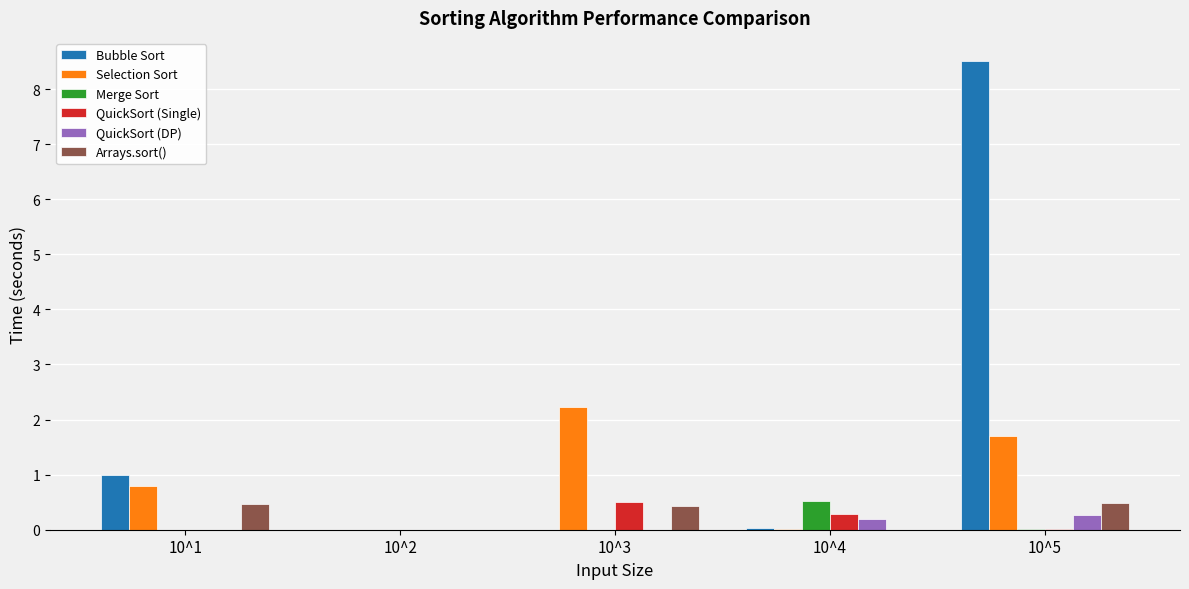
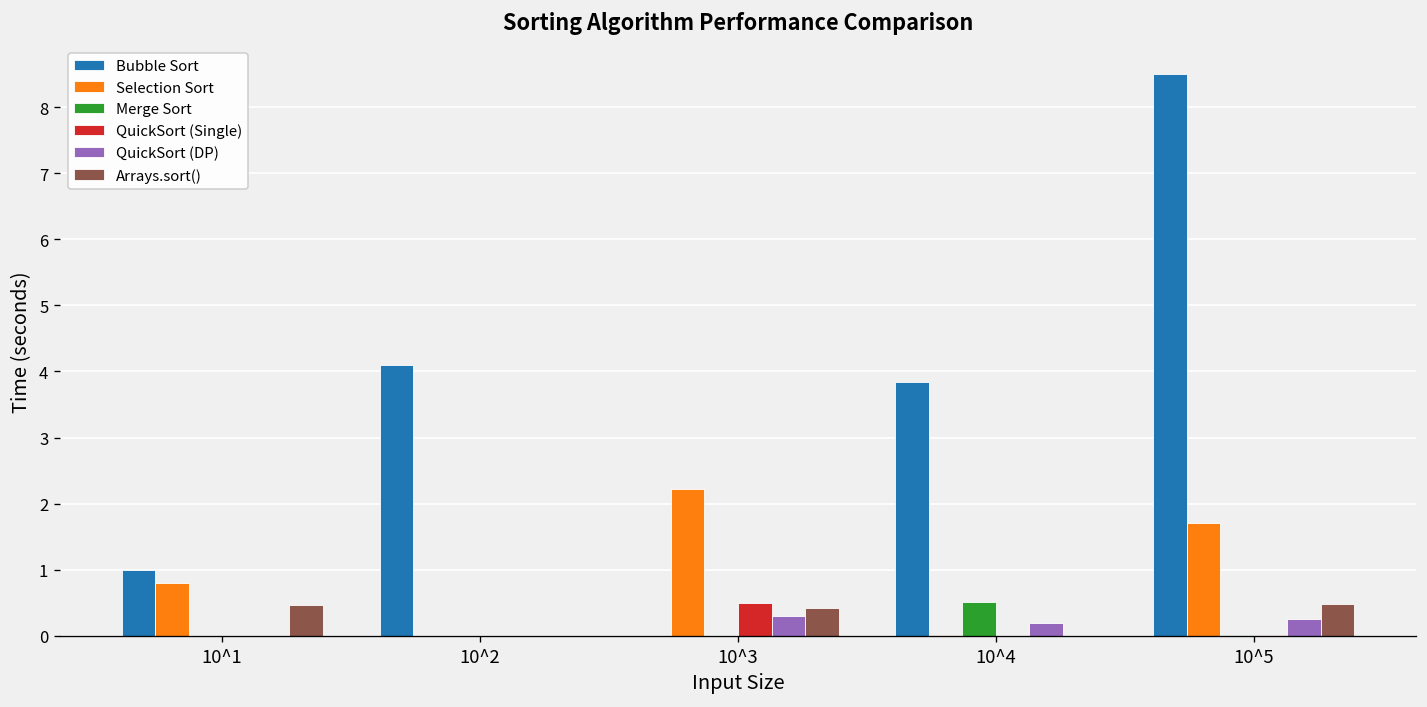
Bubble Sort, 10^2: 0.0 -> 4.1
QuickSort (DP), 10^3: 0.0 -> 0.3
Bubble Sort, 10^4: 0.0 -> 3.8
QuickSort (Single), 10^4: 0.3 -> 0.0
